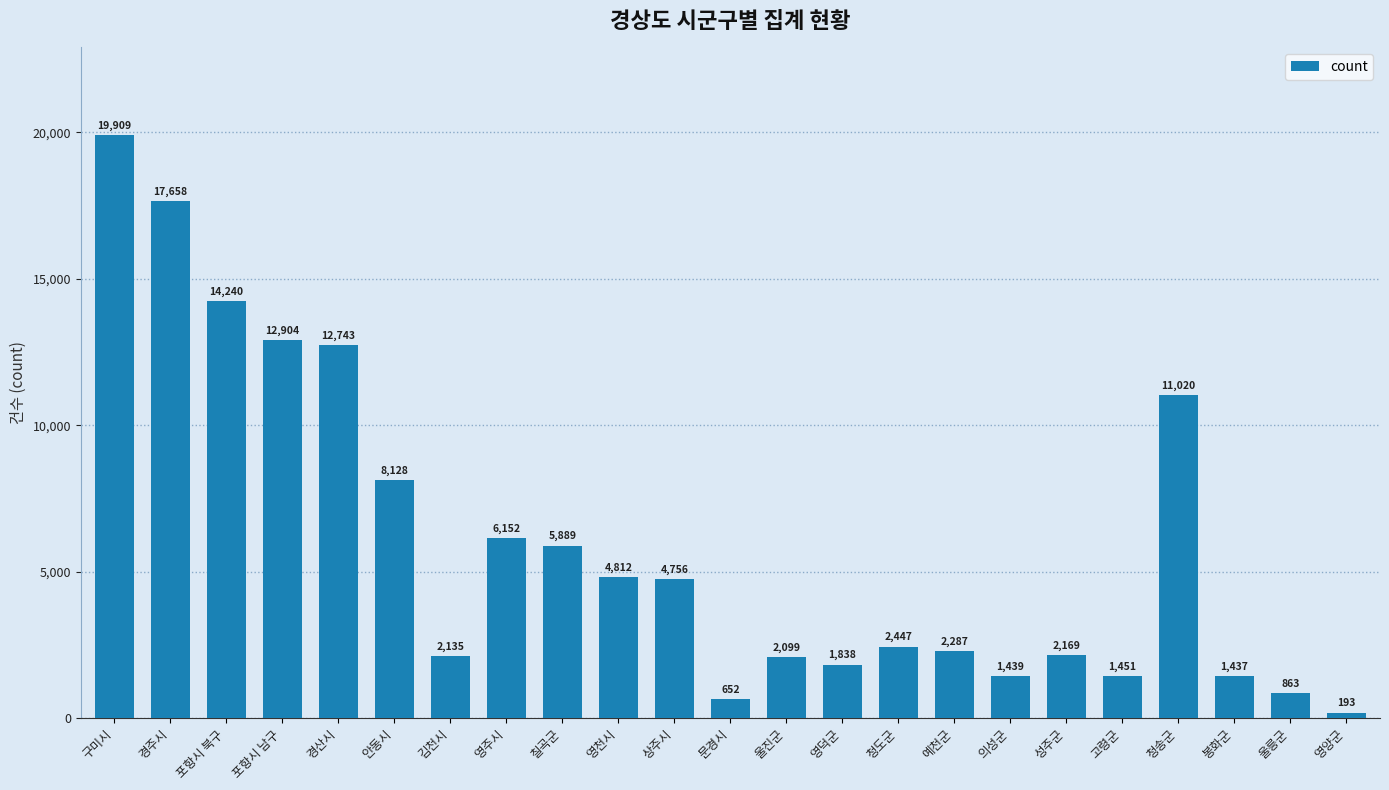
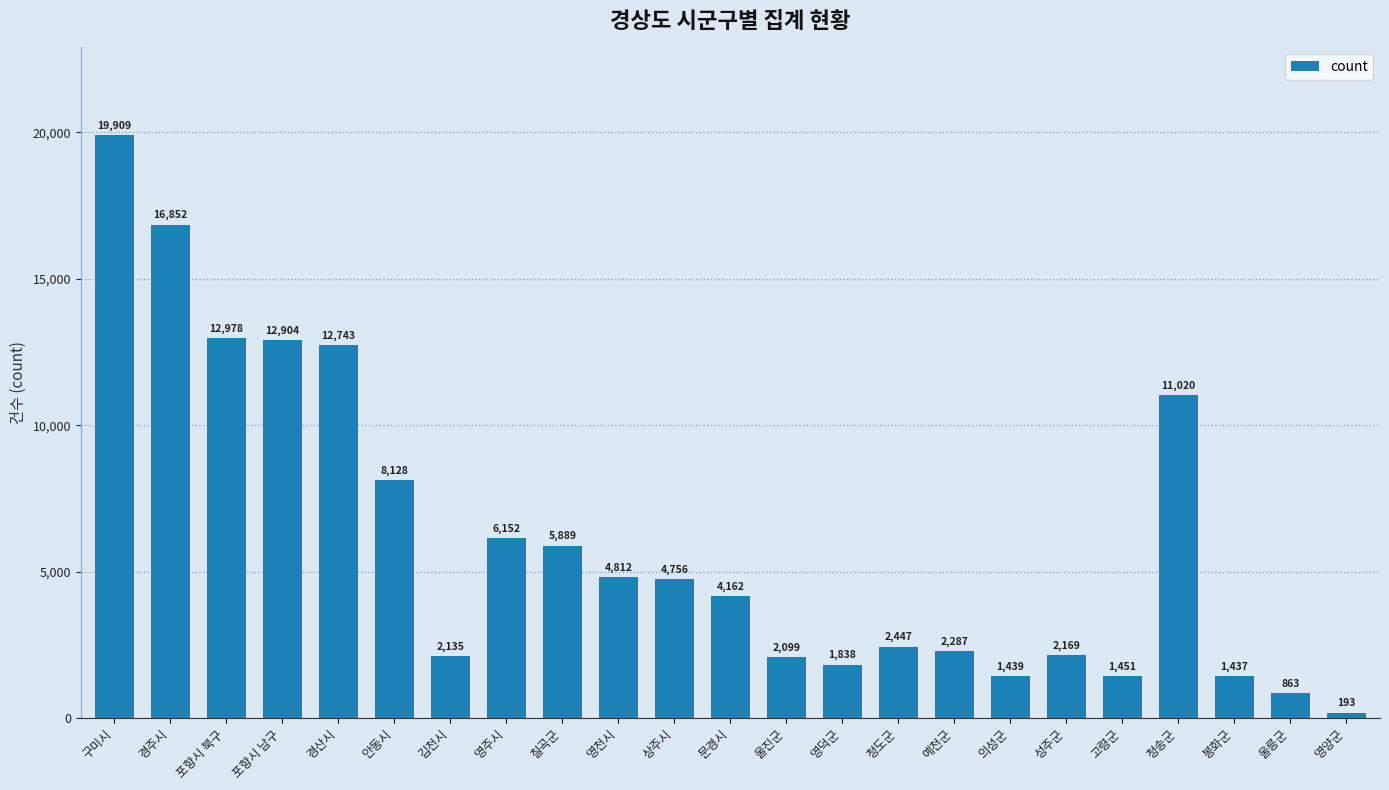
경주시: 17,658 -> 16,852
포항시 북구: 14,240 -> 12,978
문경시: 652 -> 4,162
